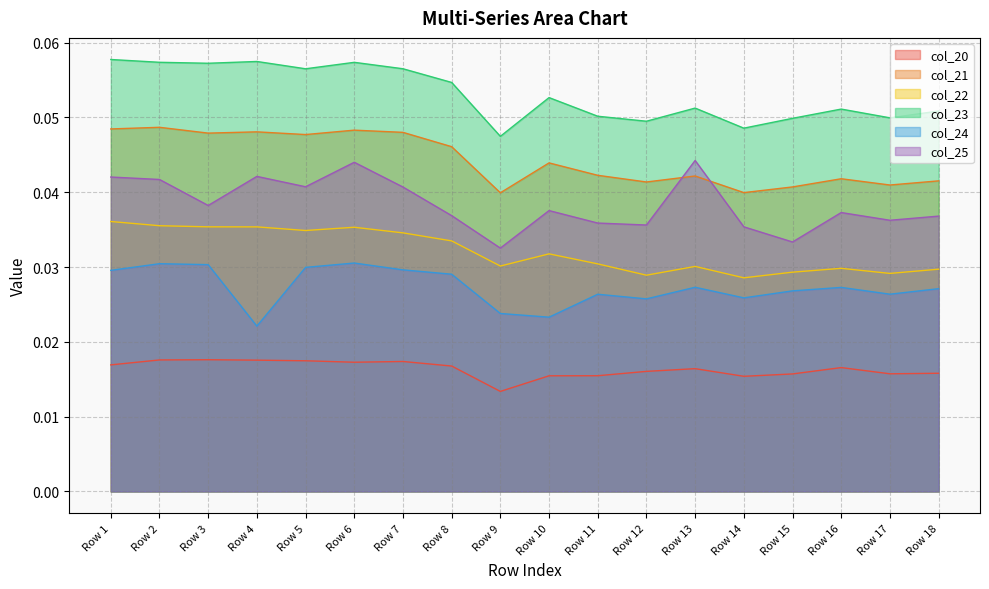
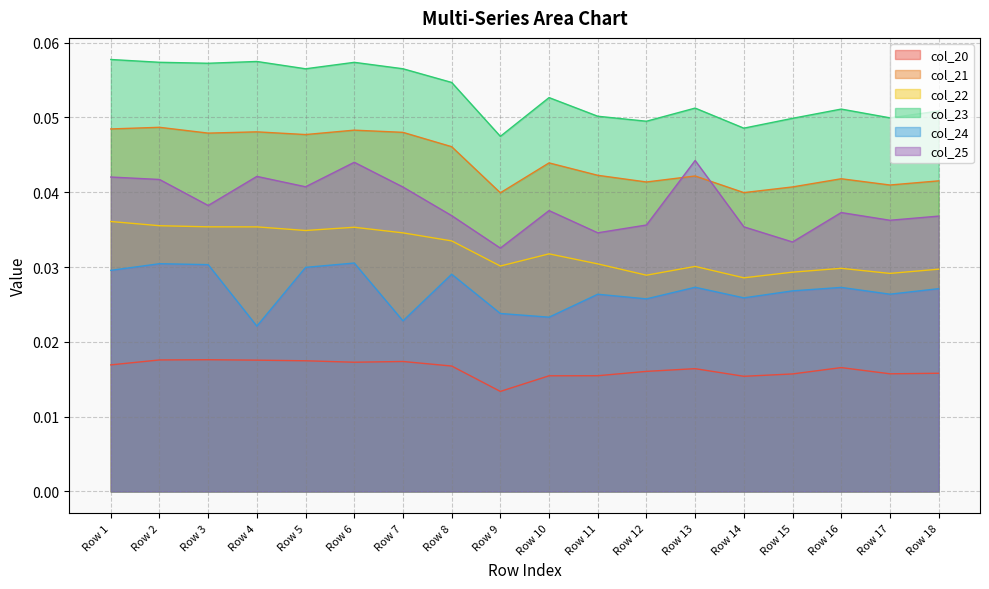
col_24, Row 7: 0.030 -> 0.023
col_25, Row 11: 0.036 -> 0.035
